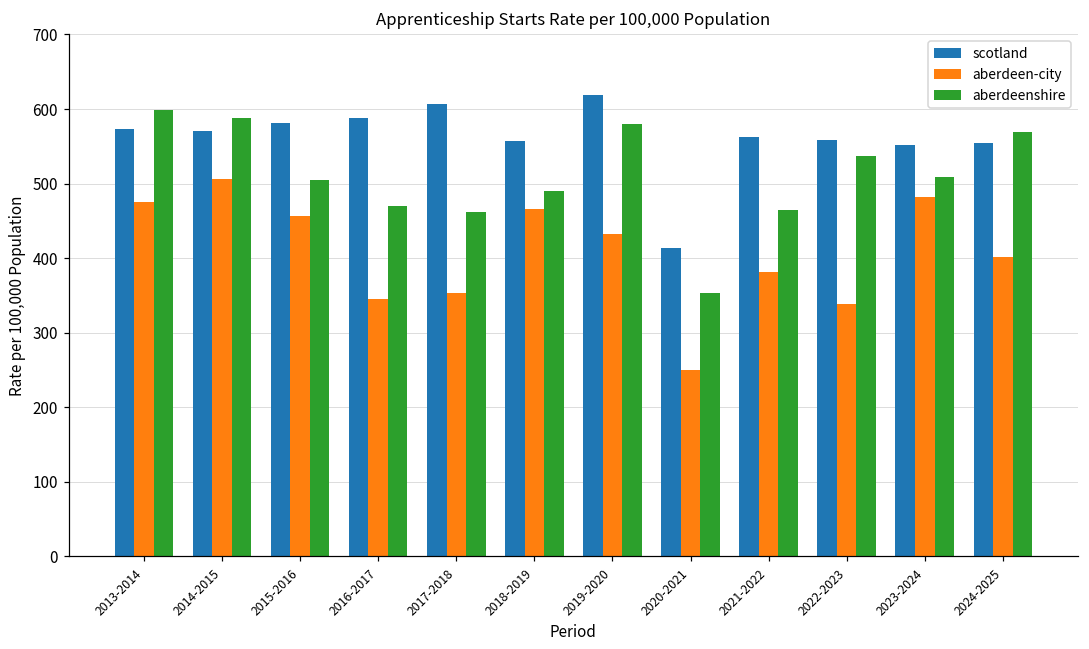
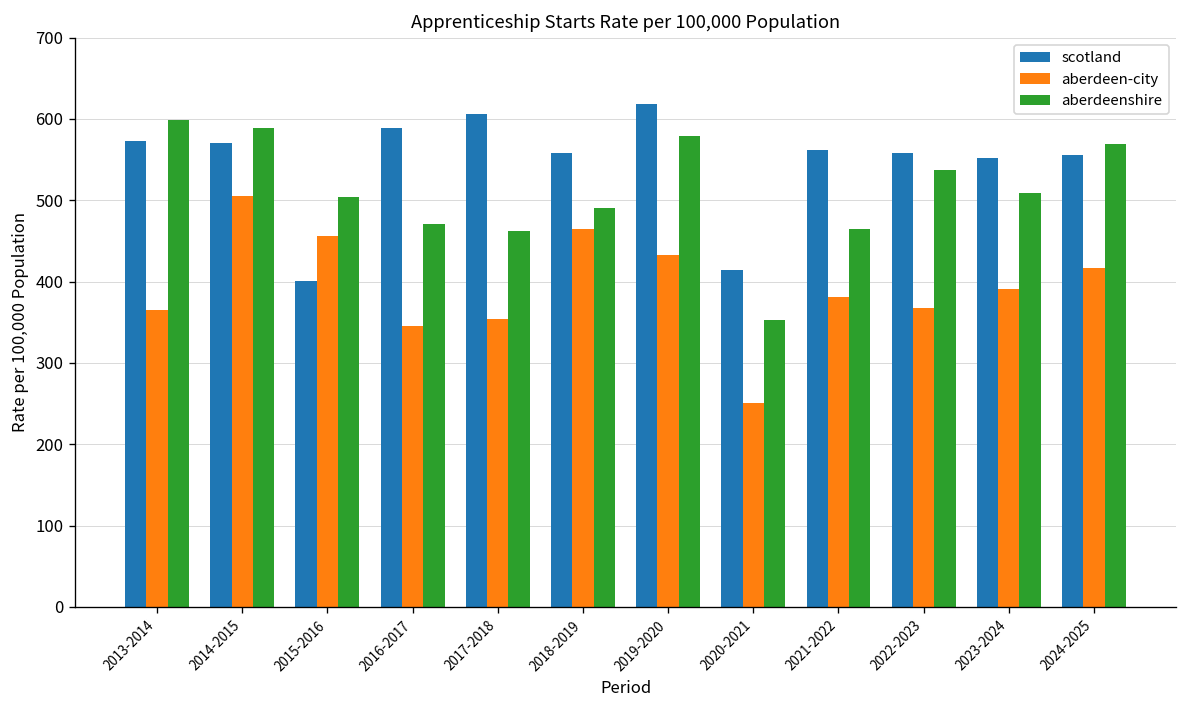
aberdeen-city, 2013-2014: 480 -> 360
scotland, 2015-2016: 580 -> 400
aberdeen-city, 2022-2023: 340 -> 370
aberdeen-city, 2023-2024: 480 -> 390
aberdeen-city, 2024-2025: 400 -> 420
